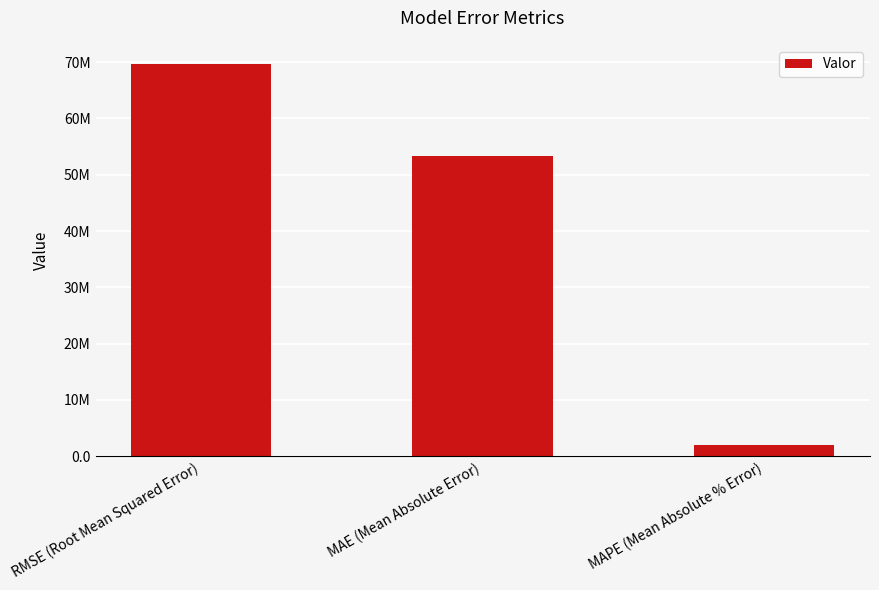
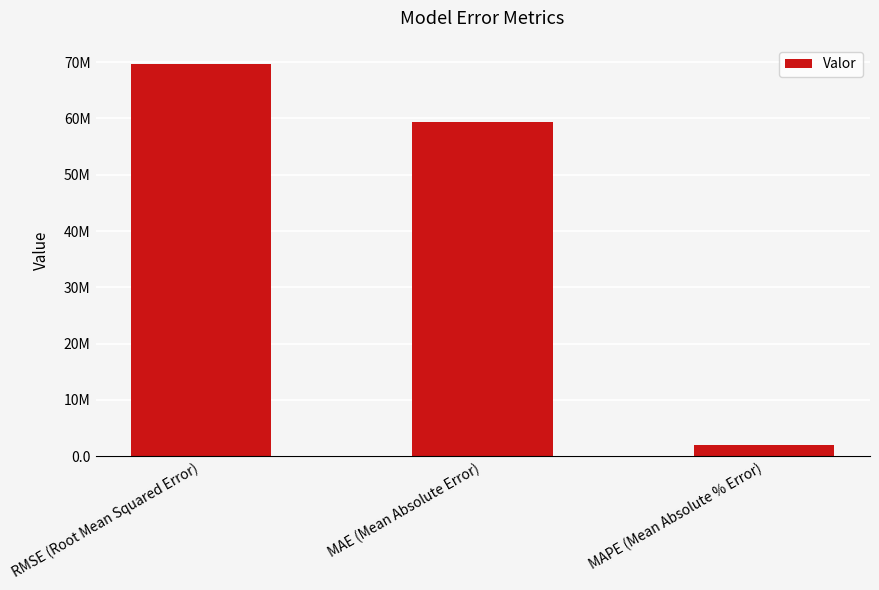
MAE (Mean Absolute Error): 53000000 -> 59000000
